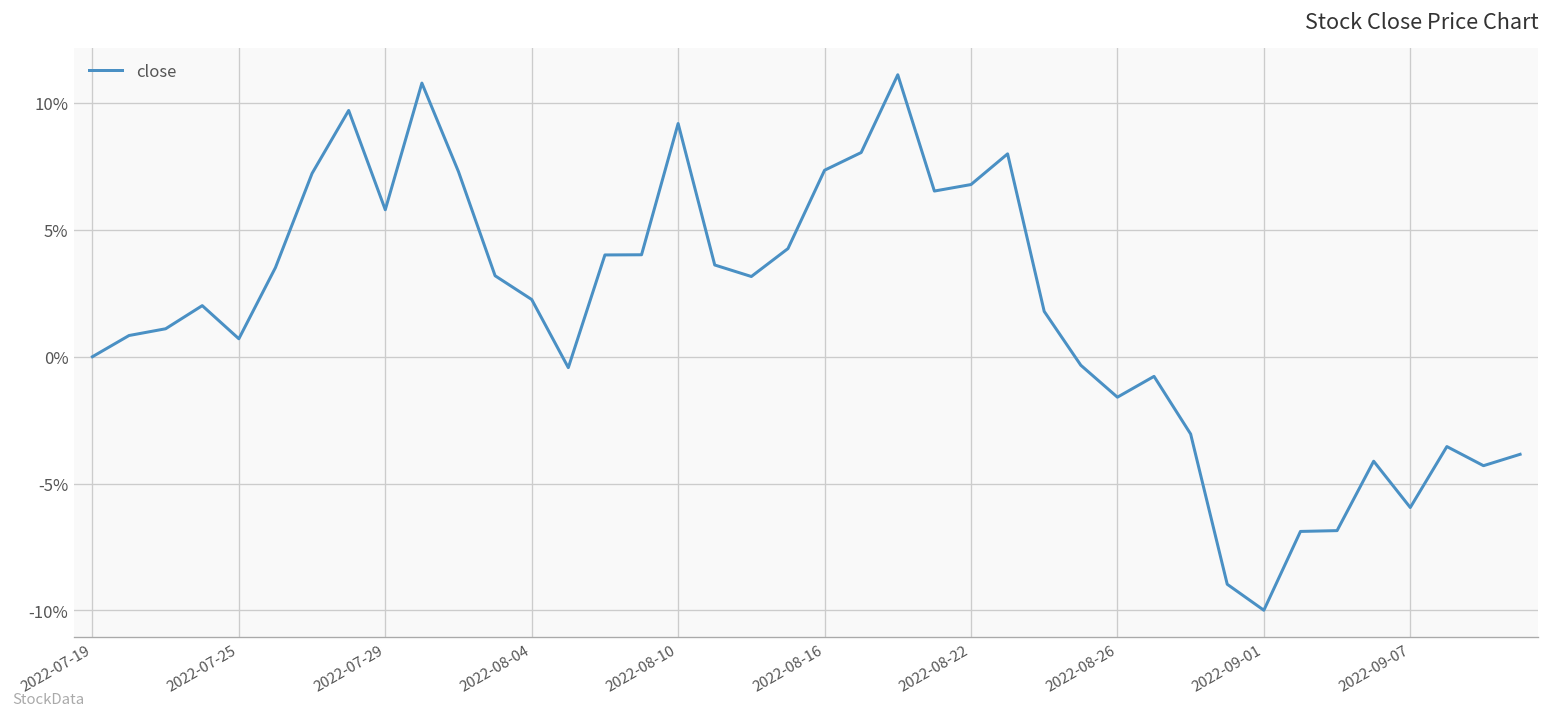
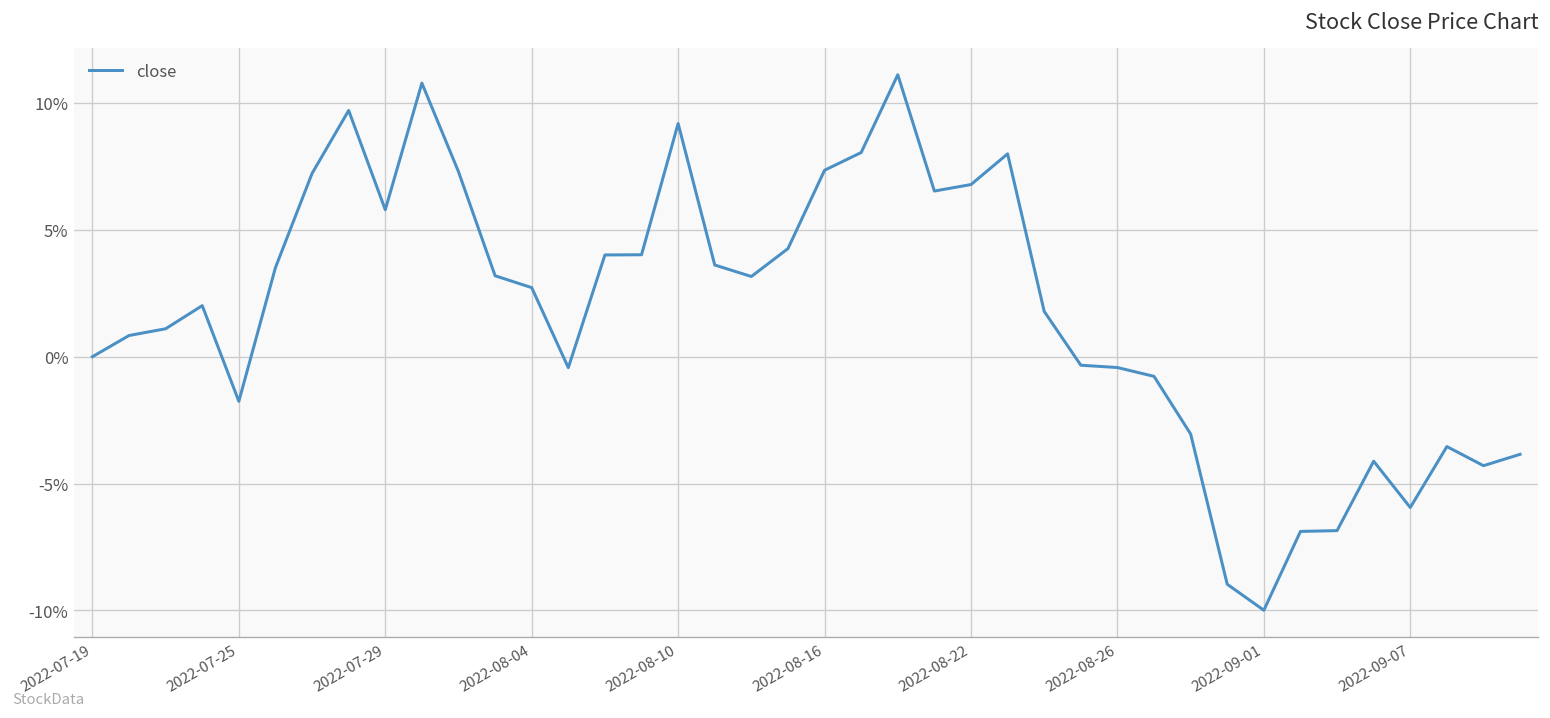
2022-07-25: 0.7% -> -1.8%
2022-08-04: 2.3% -> 2.7%
2022-08-26: -1.6% -> -0.4%
